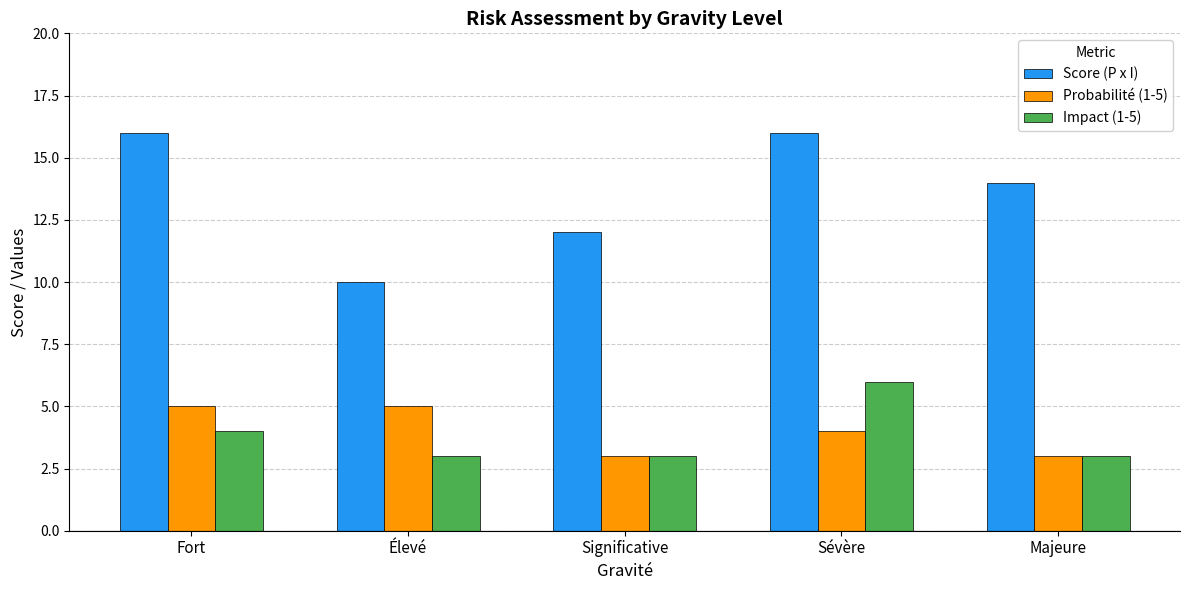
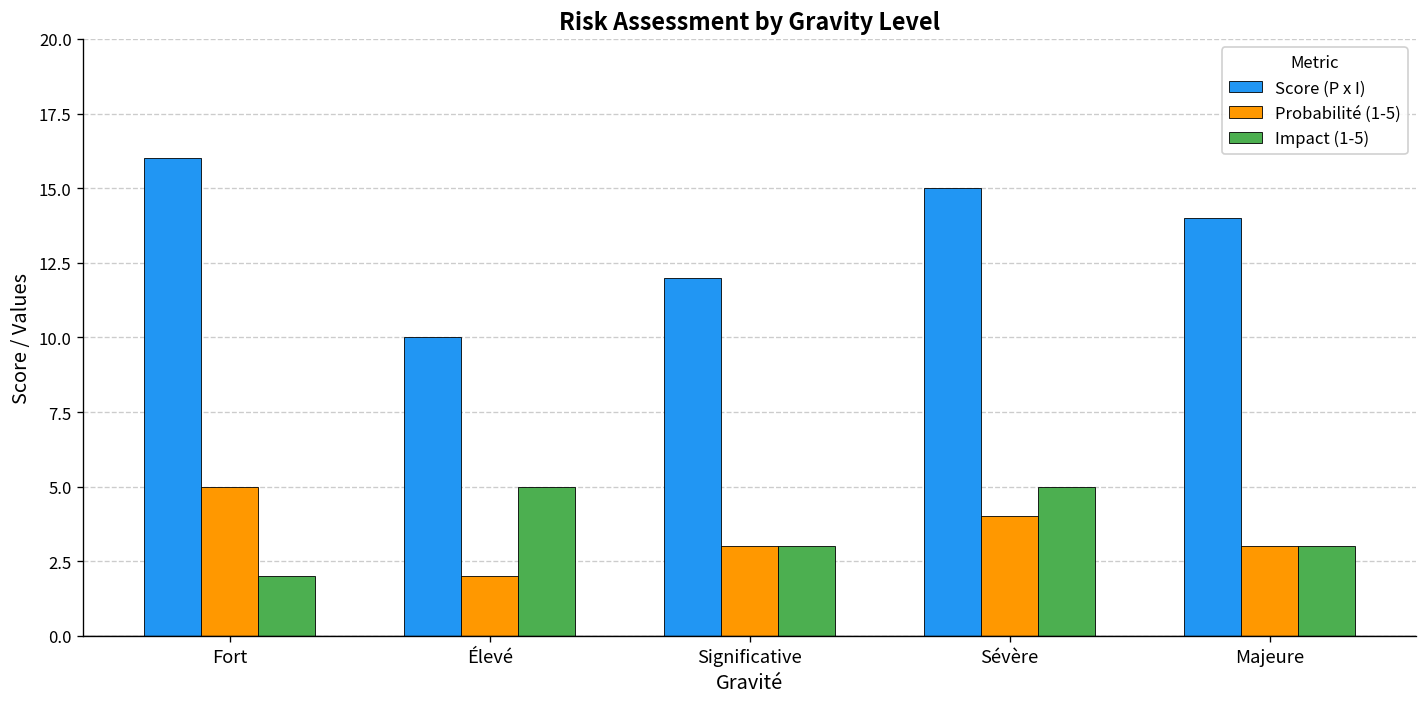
Impact (1-5), Fort: 4 -> 2
Probabilité (1-5), Élevé: 5 -> 2
Impact (1-5), Élevé: 3 -> 5
Score (P x I), Sévère: 16 -> 15
Impact (1-5), Sévère: 6 -> 5
